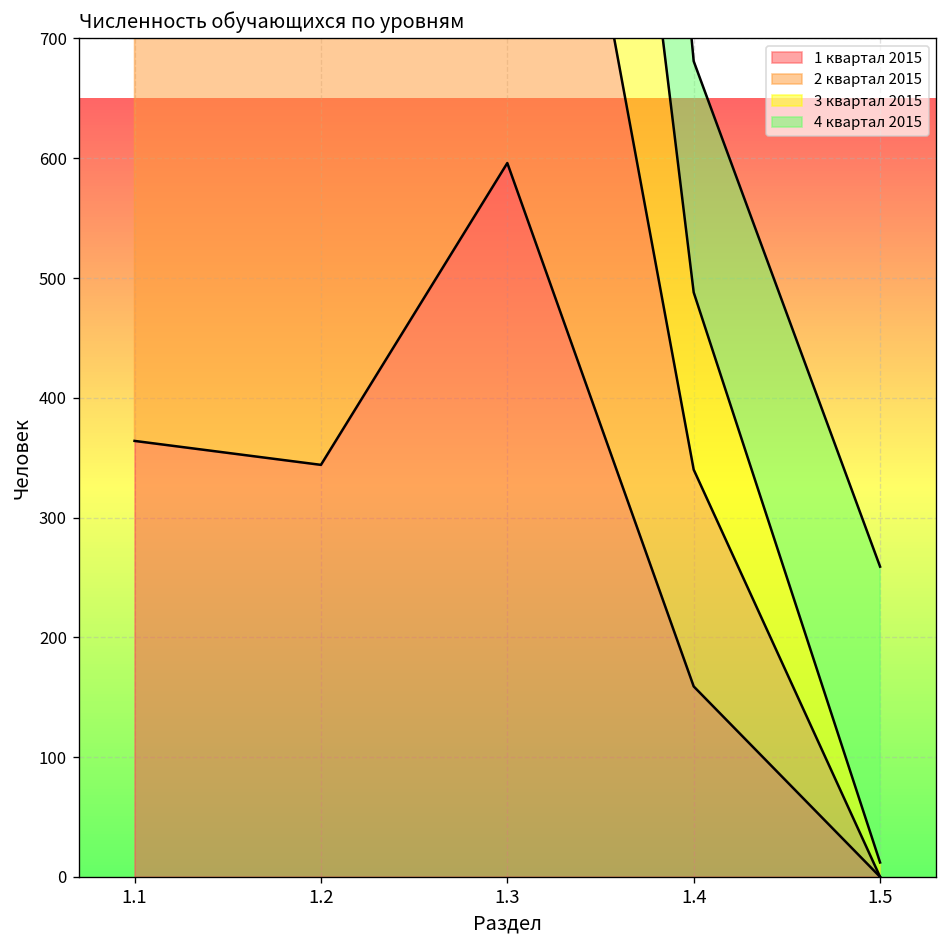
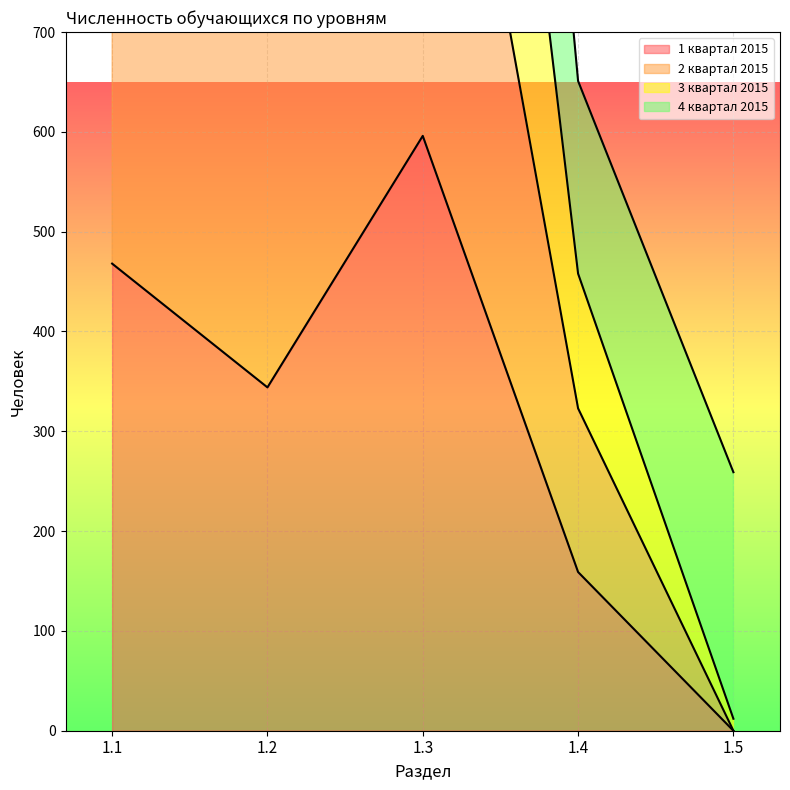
1 квартал 2015, 1.1: 360 -> 470
2 квартал 2015, 1.4: 180 -> 160
3 квартал 2015, 1.4: 150 -> 140
